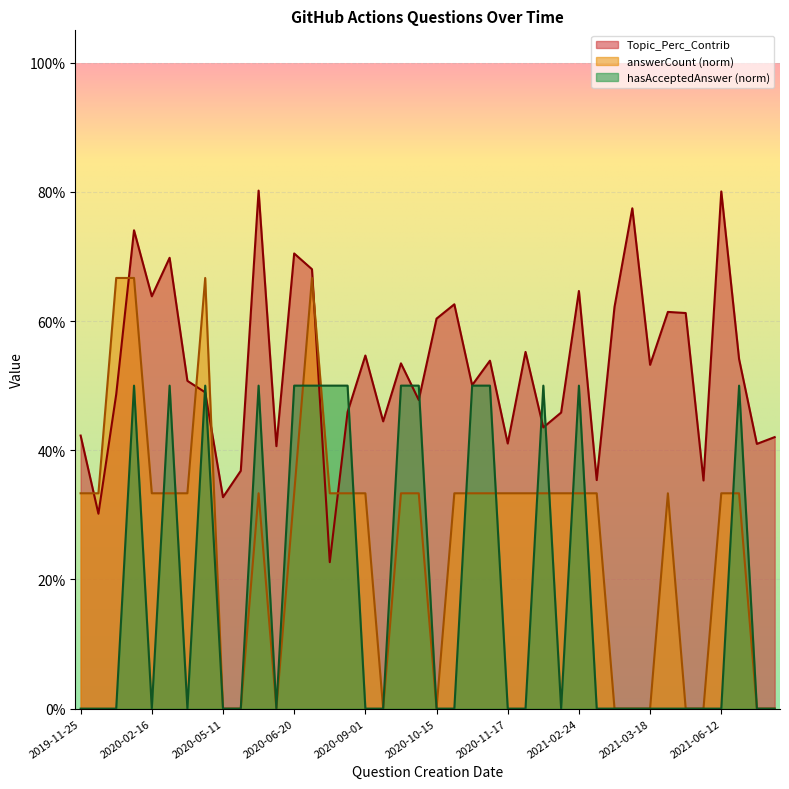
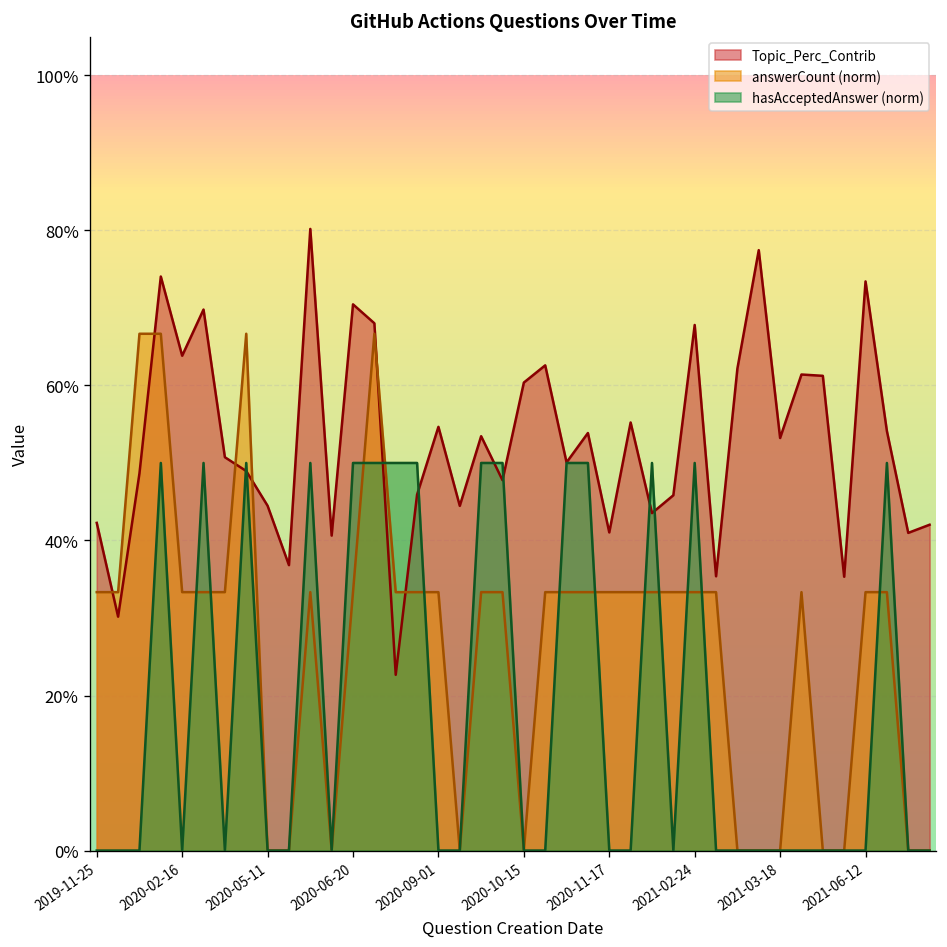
Topic_Perc_Contrib, 2020-05-11: 33% -> 44%
Topic_Perc_Contrib, 2021-02-24: 65% -> 68%
Topic_Perc_Contrib, 2021-06-12: 80% -> 73%
